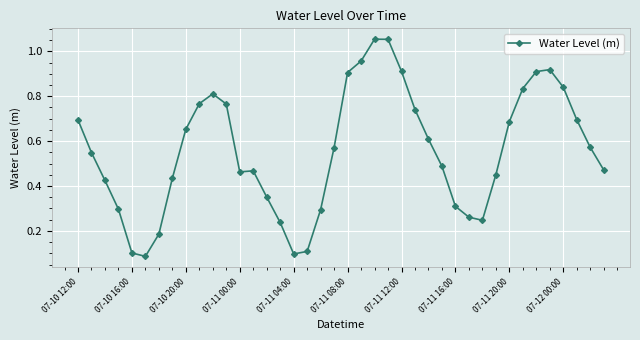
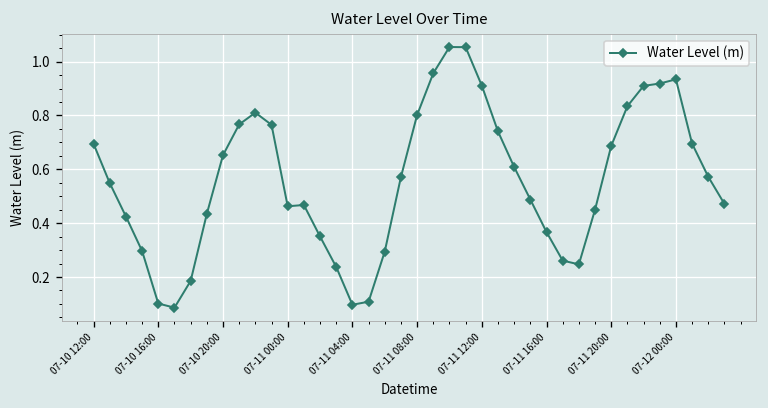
07-11 08:00: 0.91 -> 0.80
07-11 16:00: 0.31 -> 0.37
07-12 00:00: 0.84 -> 0.93
